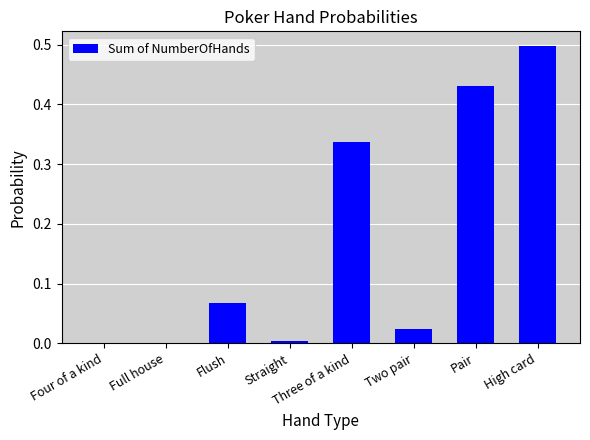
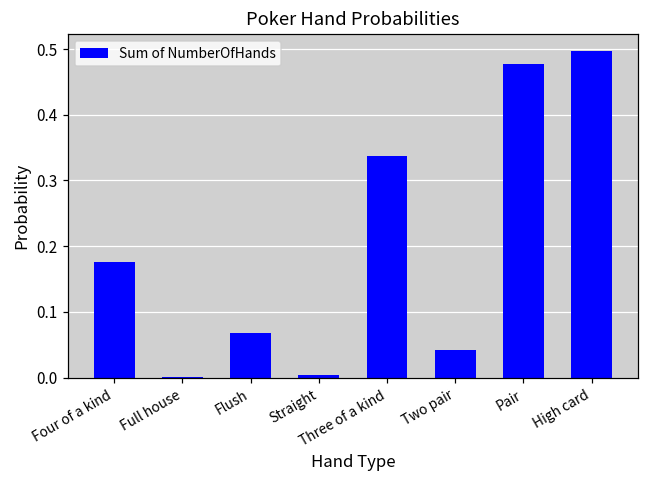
Four of a kind: 0.00 -> 0.18
Two pair: 0.02 -> 0.04
Pair: 0.43 -> 0.48
